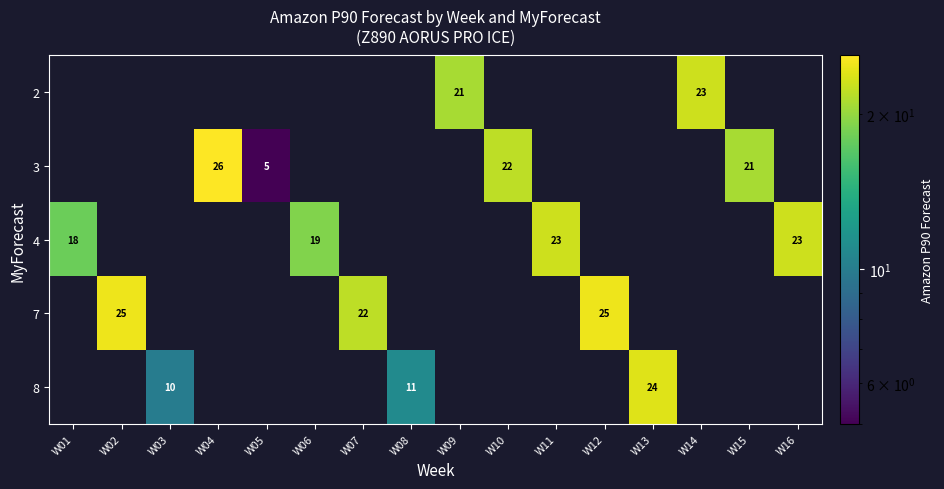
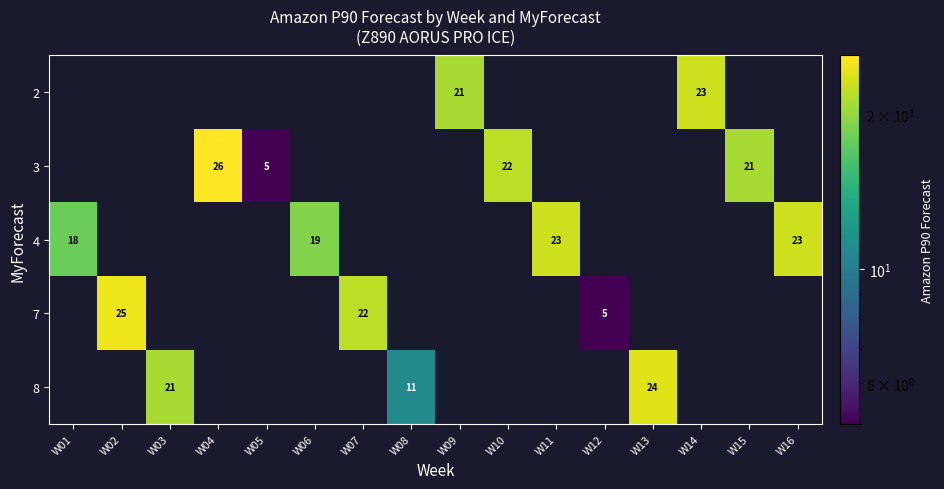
7, W12: 25 -> 5
8, W03: 10 -> 21
